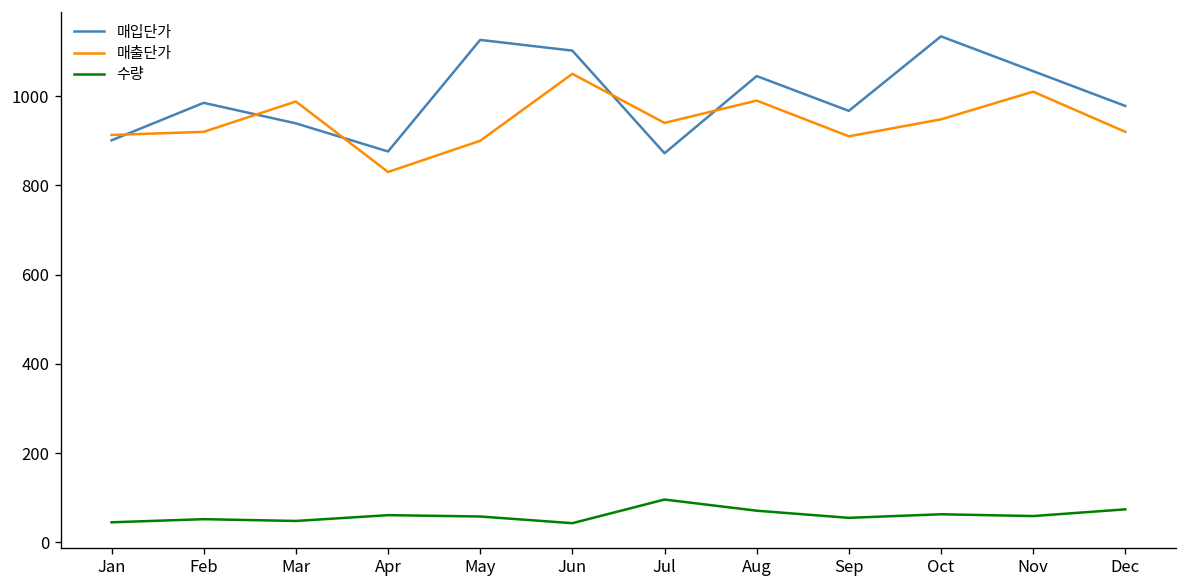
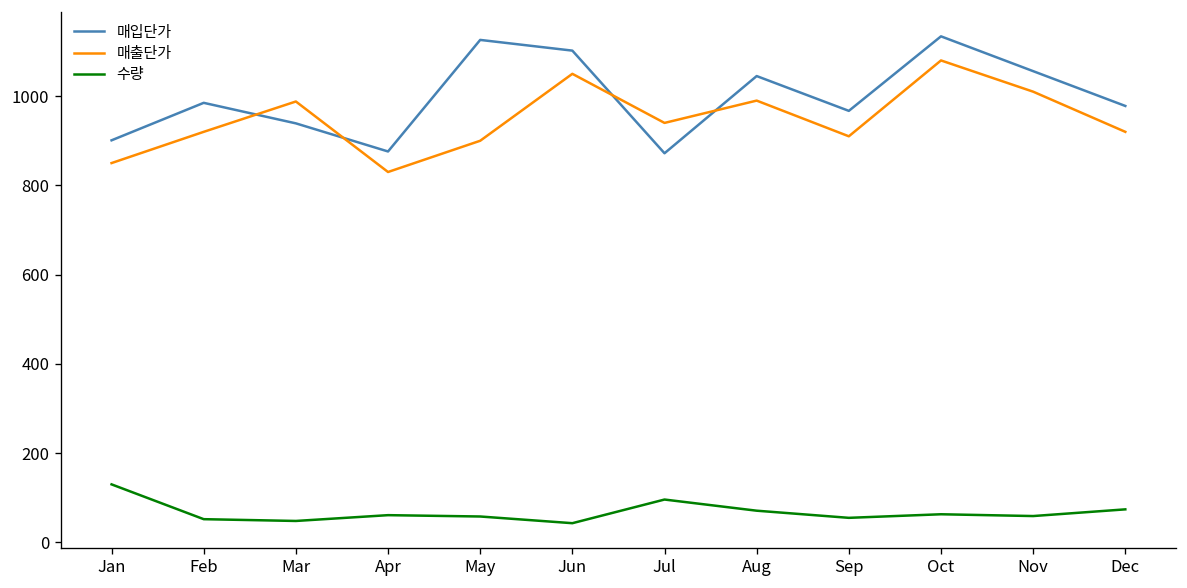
매출단가, Jan: 910 -> 850
수량, Jan: 50 -> 130
매출단가, Oct: 950 -> 1080
